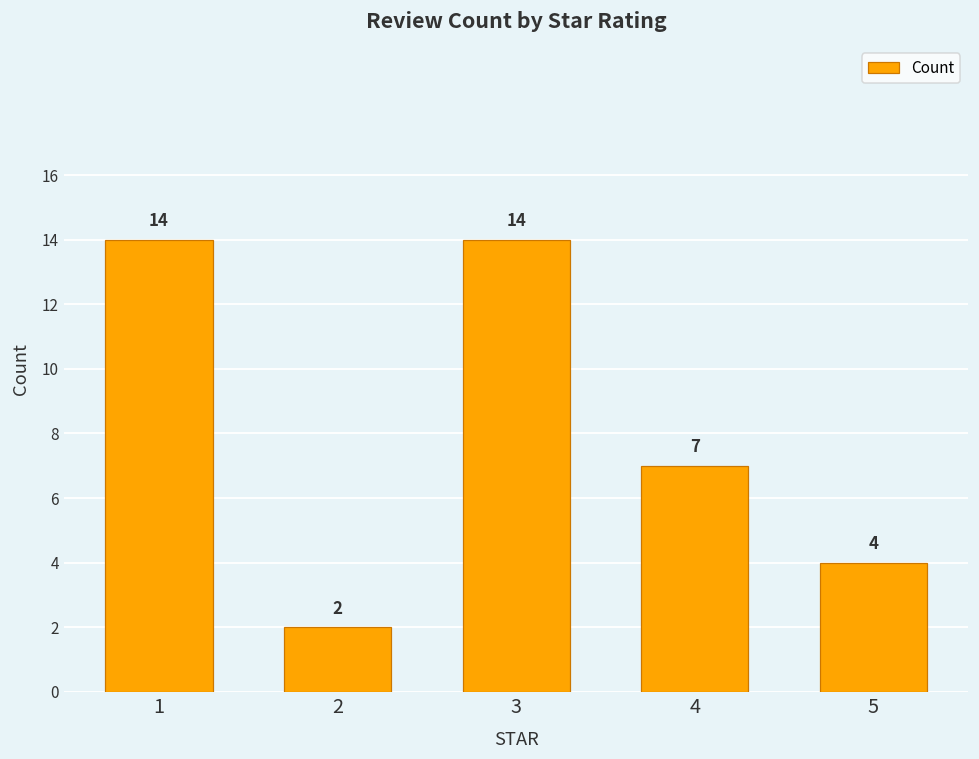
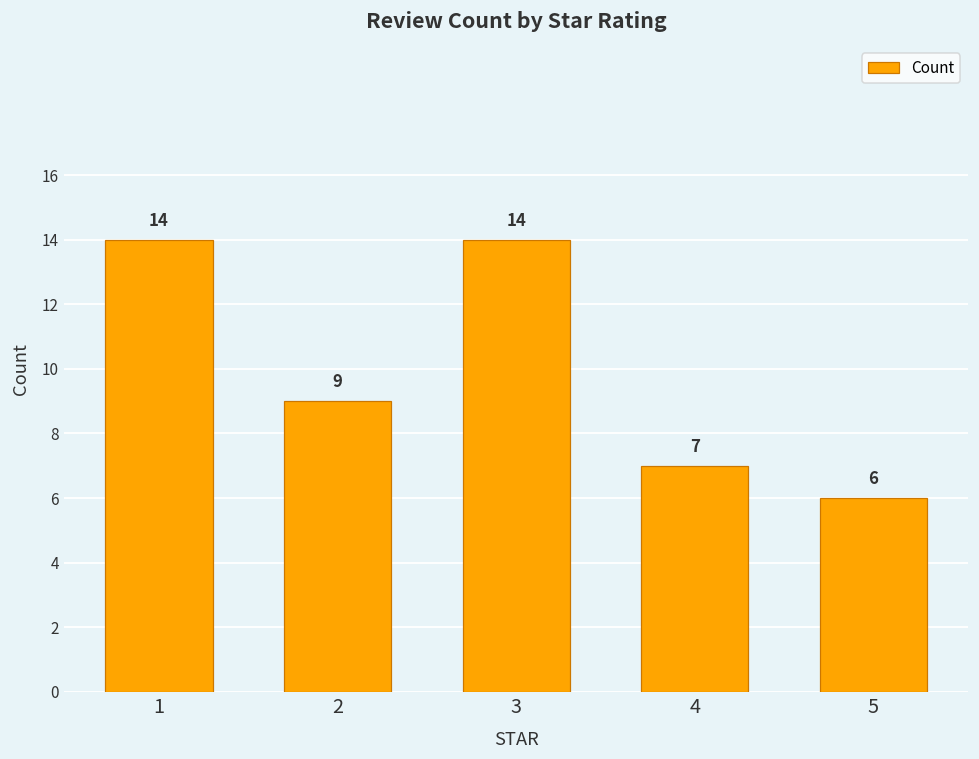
2: 2 -> 9
5: 4 -> 6
